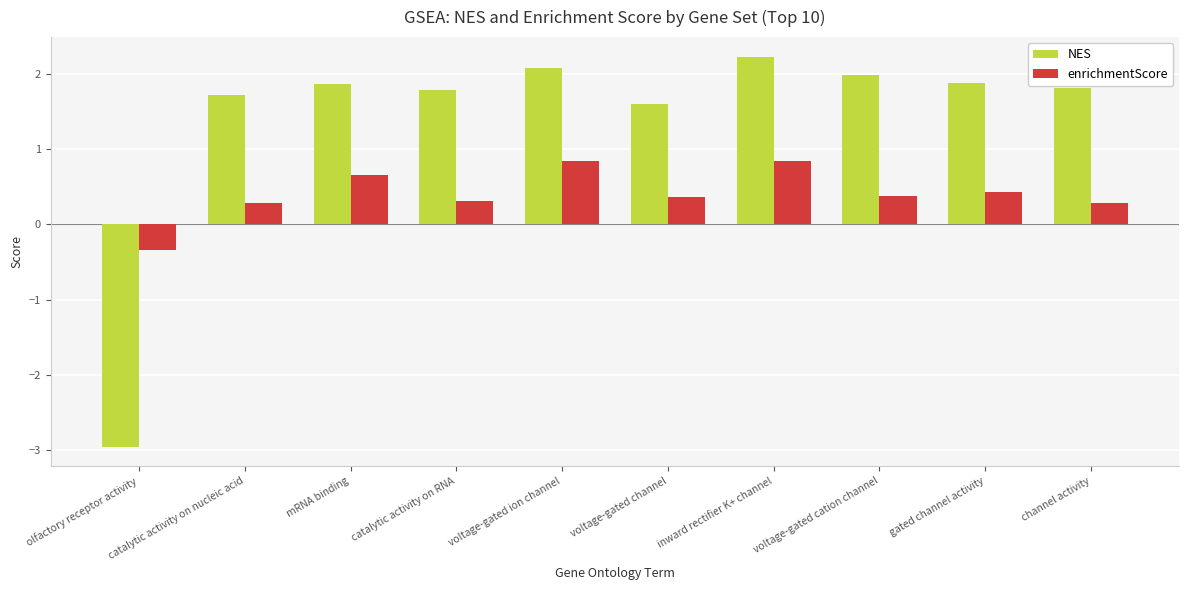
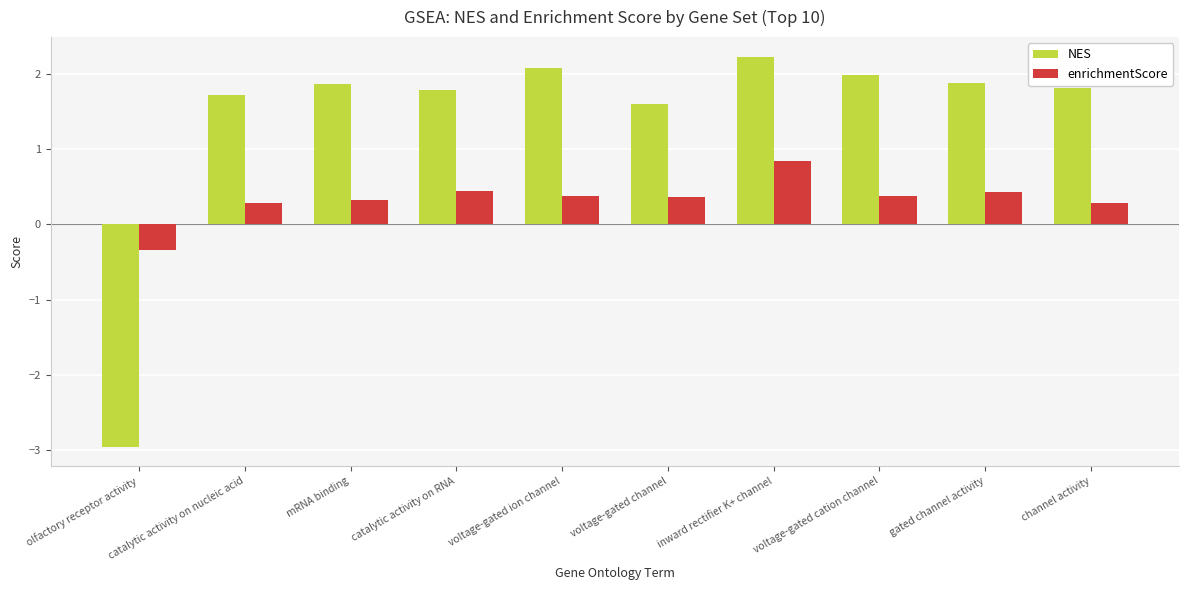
enrichmentScore, mRNA binding: 0.7 -> 0.3
enrichmentScore, catalytic activity on RNA: 0.3 -> 0.4
enrichmentScore, voltage-gated ion channel: 0.8 -> 0.4
